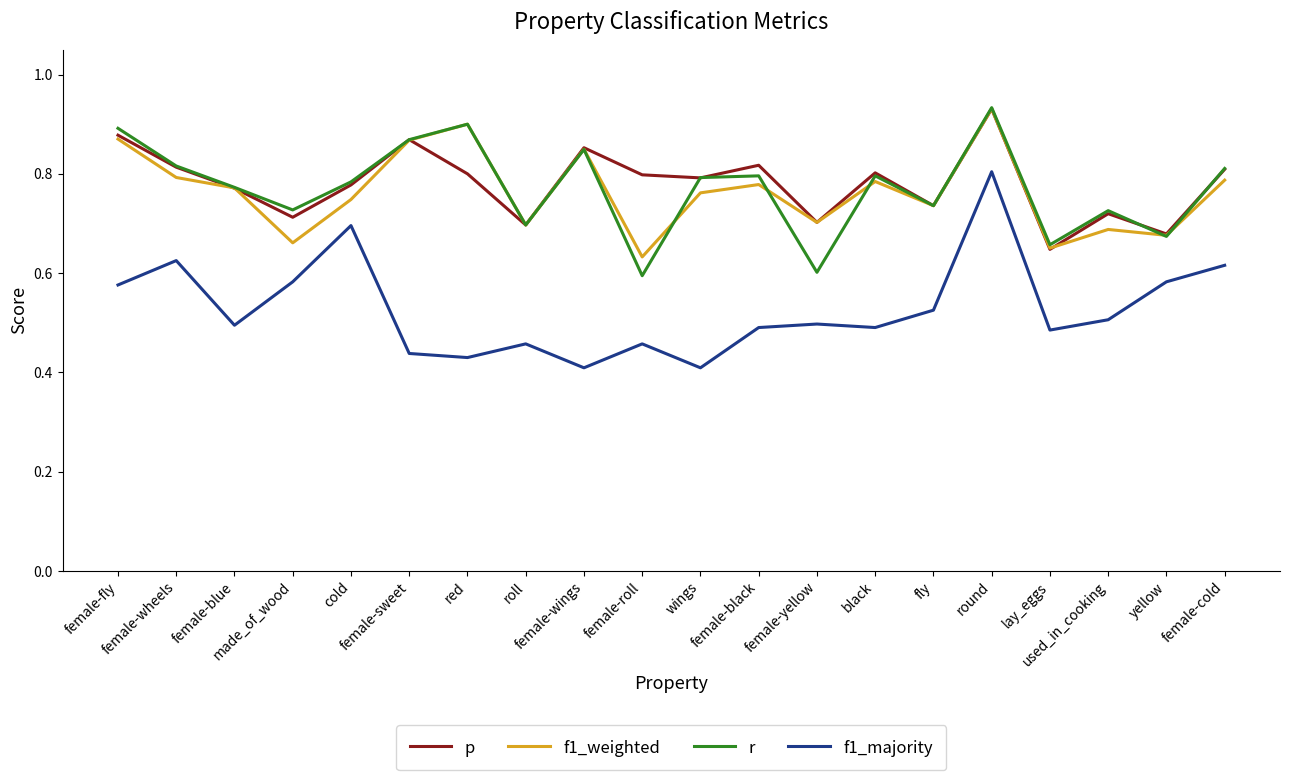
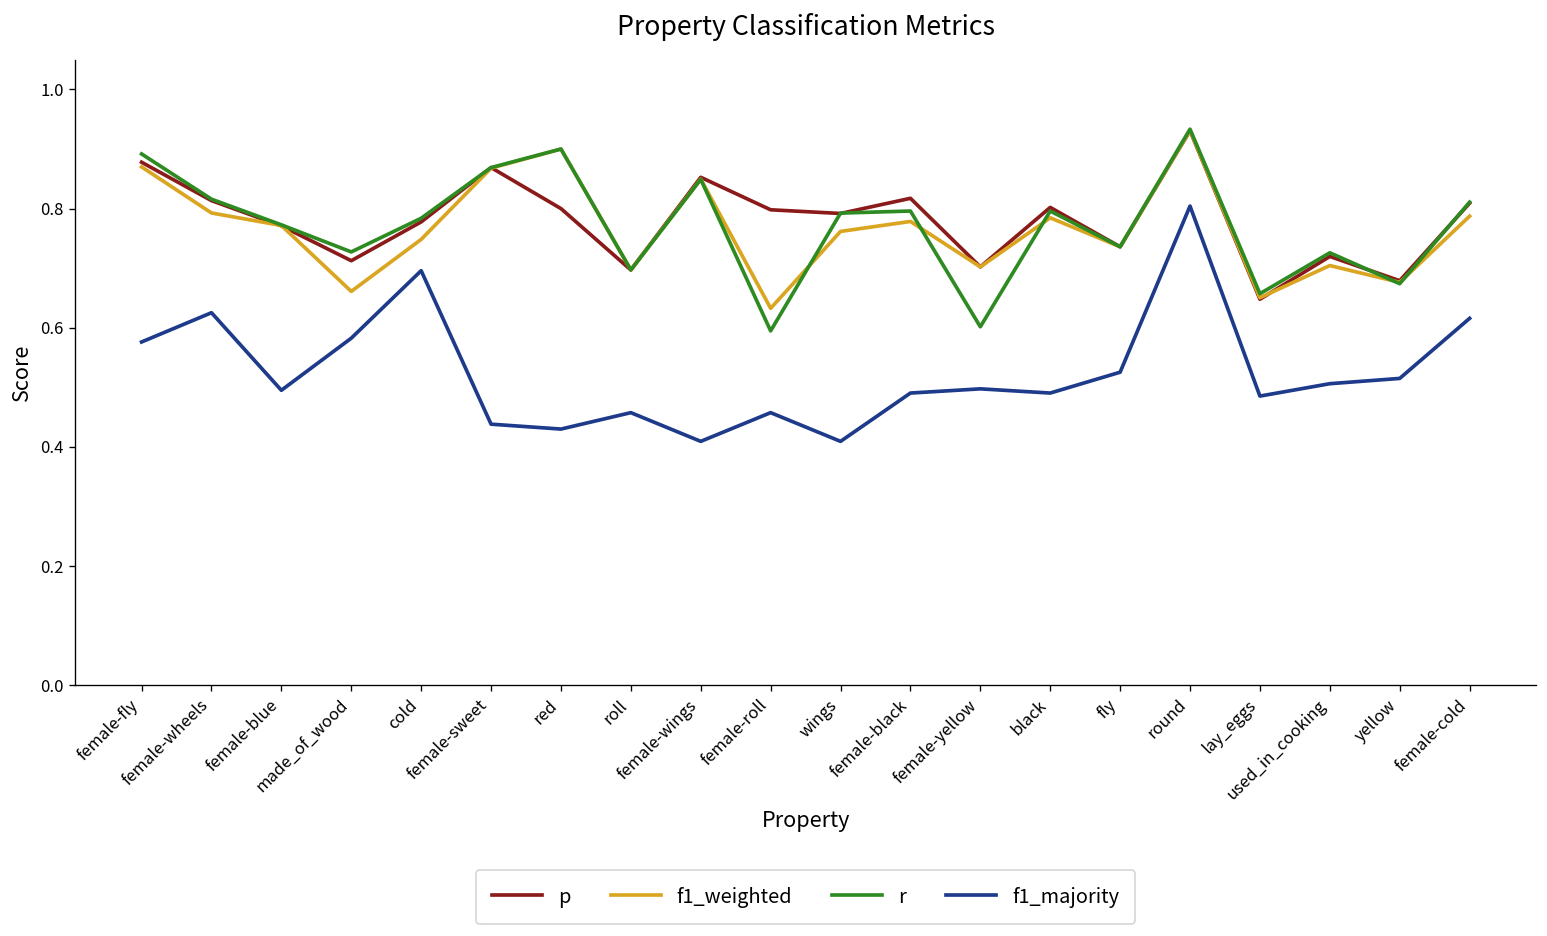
f1_weighted, used_in_cooking: 0.69 -> 0.70
f1_majority, yellow: 0.58 -> 0.51
